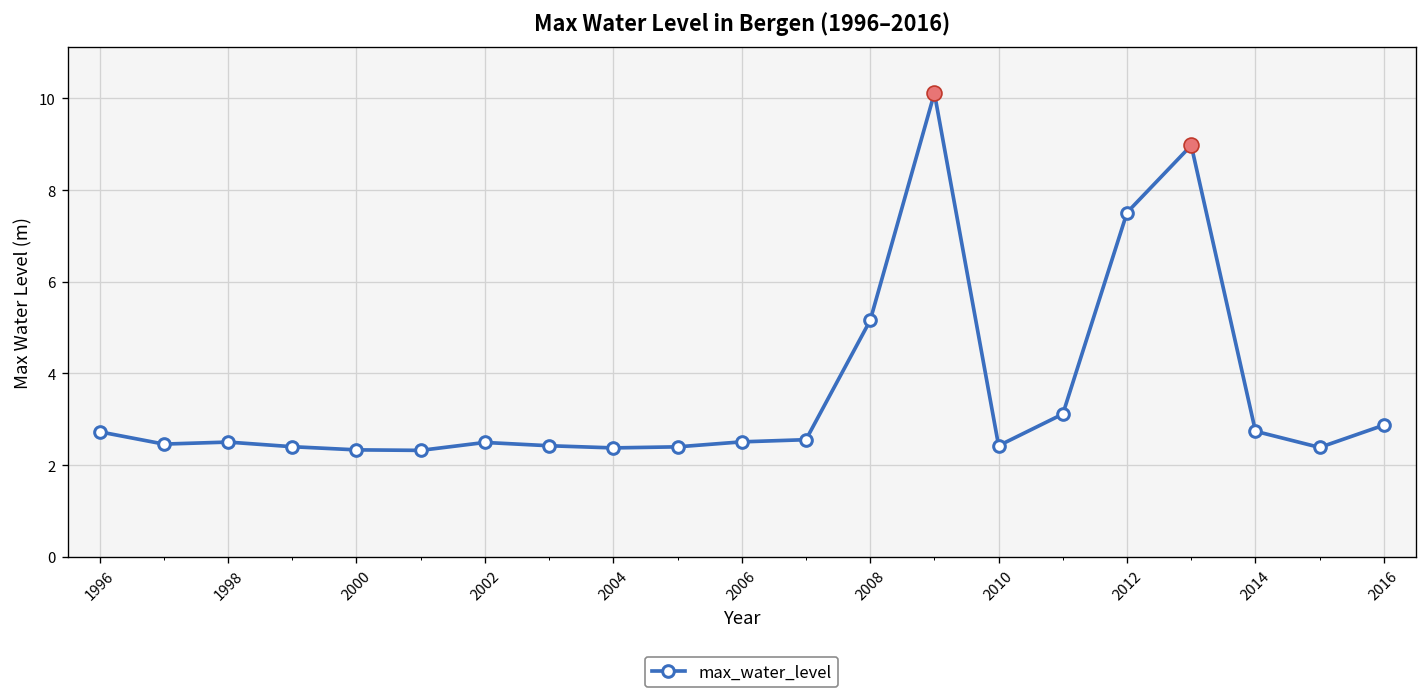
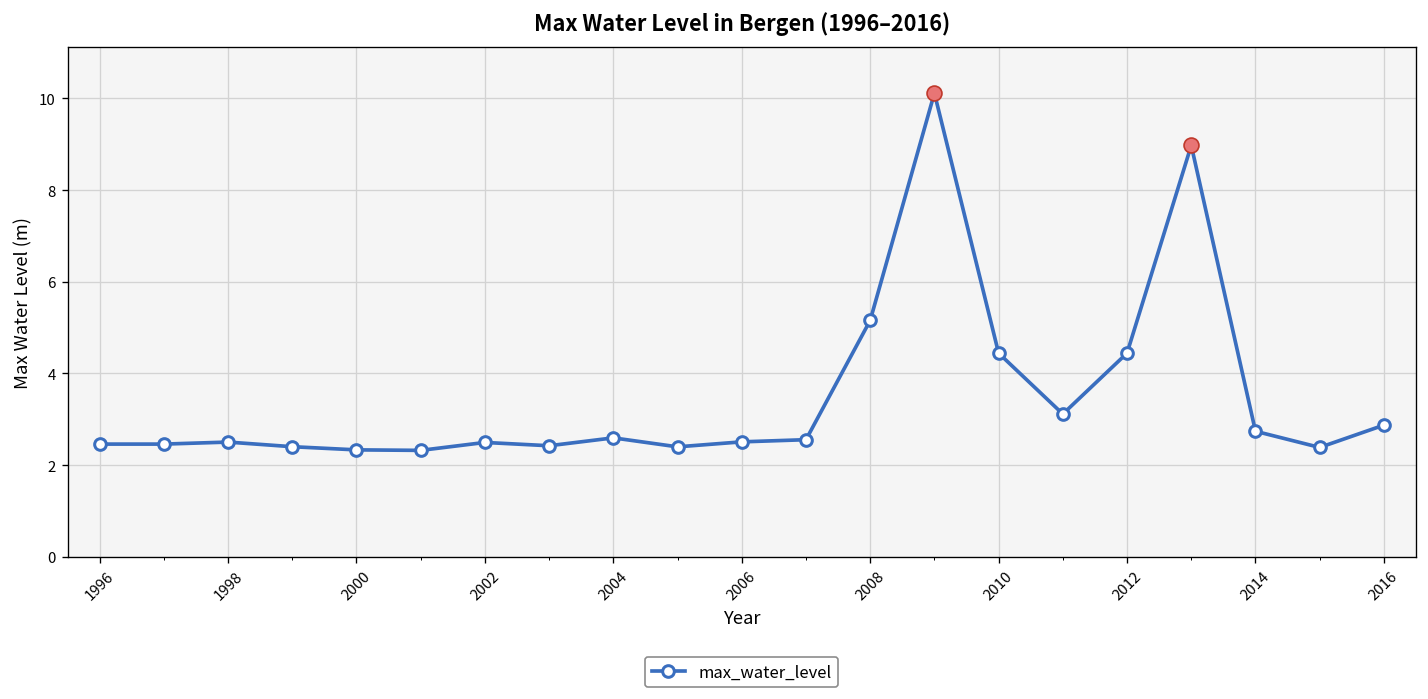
max_water_level, 1996: 2.7 -> 2.5
max_water_level, 2004: 2.4 -> 2.6
max_water_level, 2010: 2.4 -> 4.4
max_water_level, 2012: 7.5 -> 4.4
